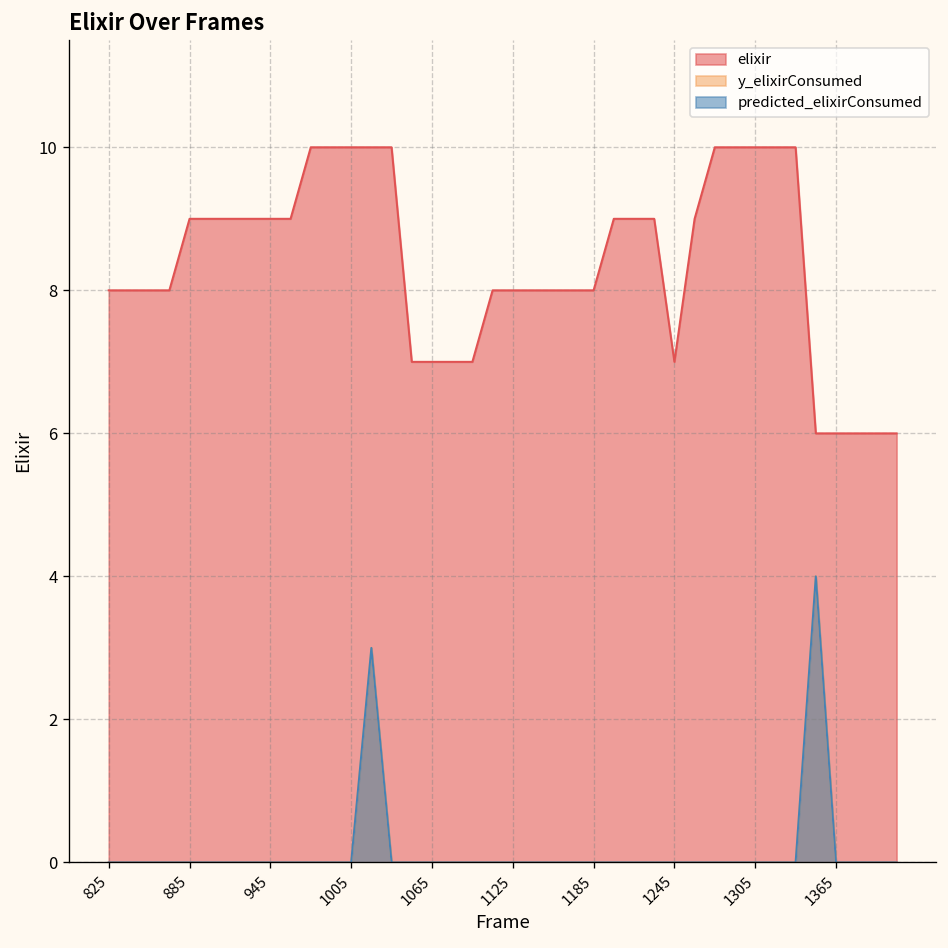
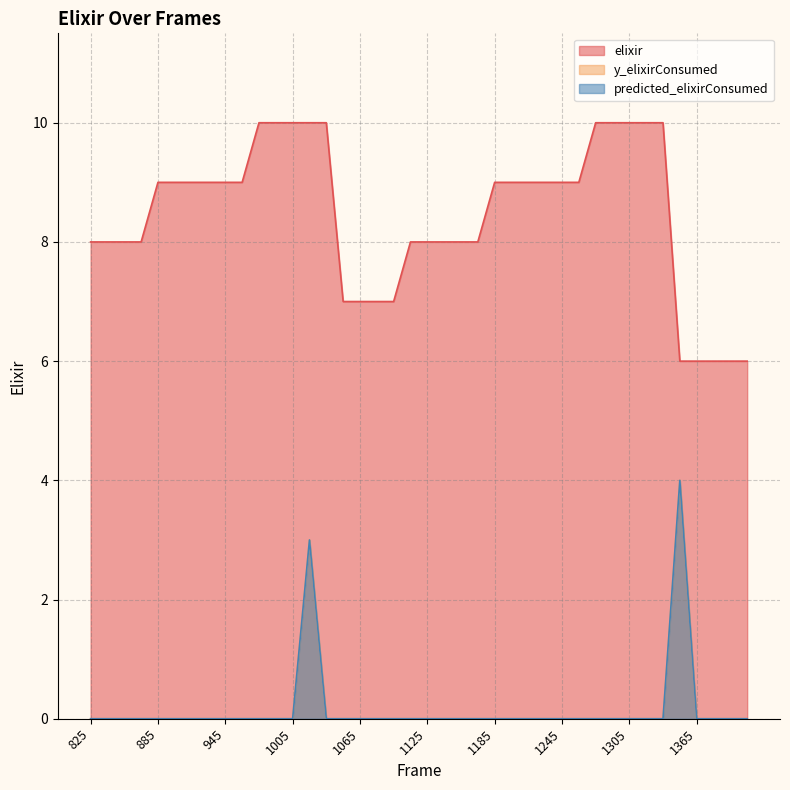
elixir, 1185: 8 -> 9
elixir, 1245: 7 -> 9
